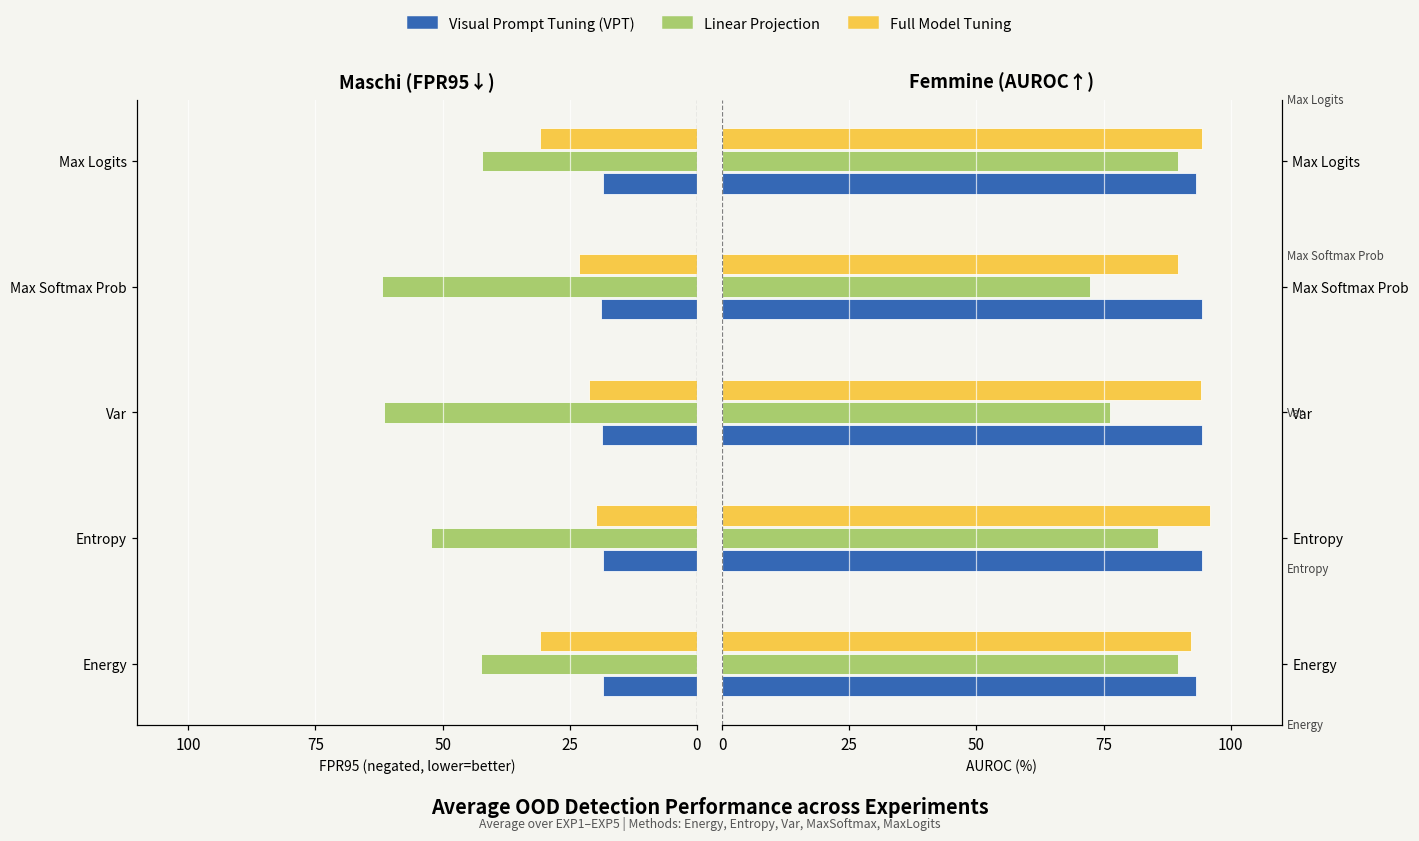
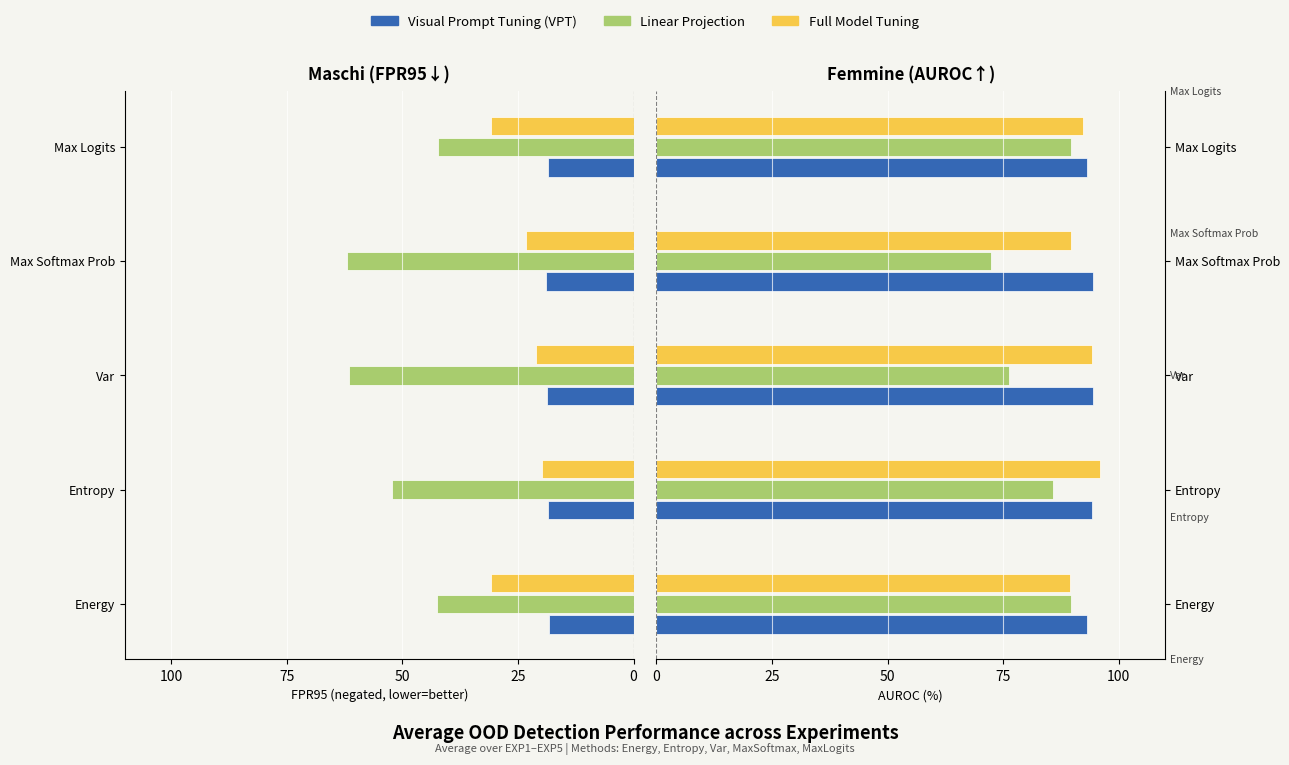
Femmine (AUROC↑), Full Model Tuning, Max Logits: 94 -> 92
Femmine (AUROC↑), Full Model Tuning, Energy: 92 -> 90
